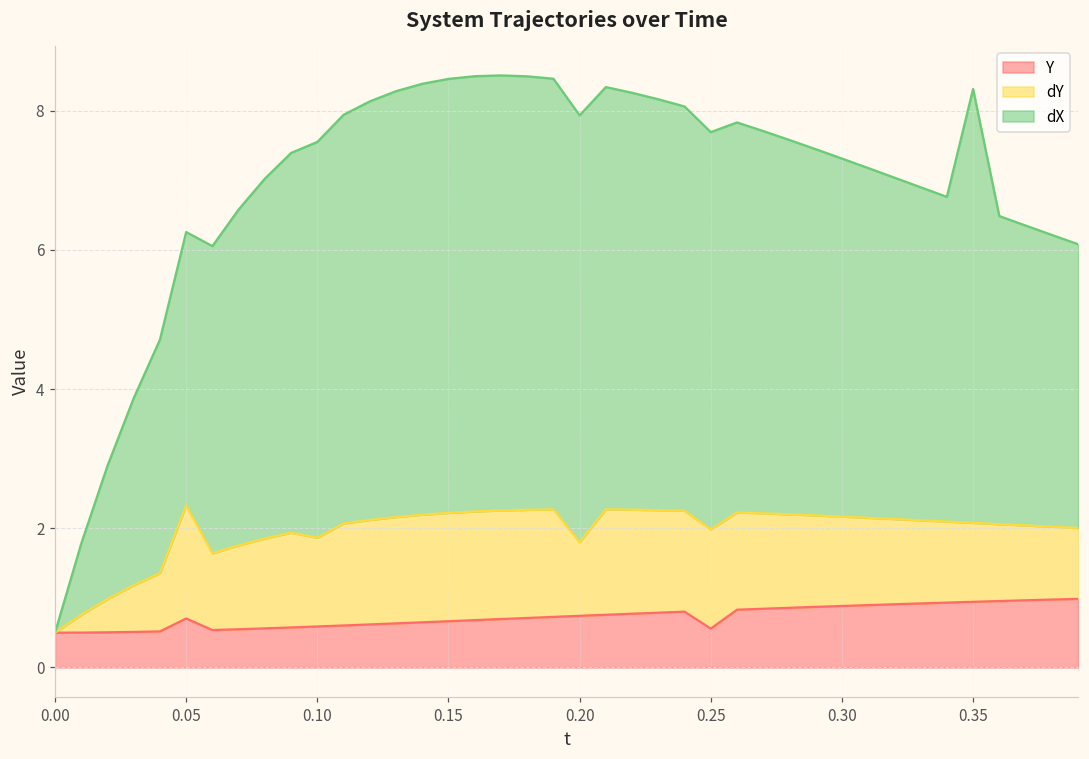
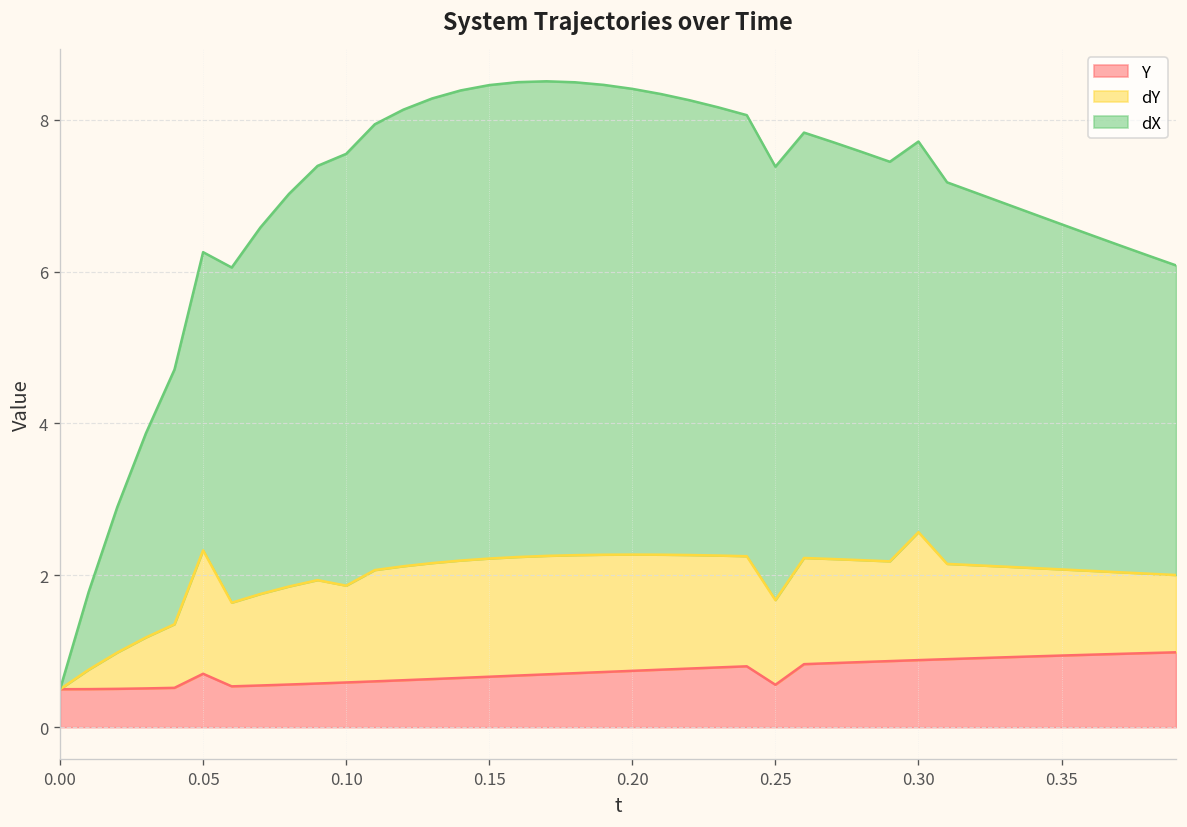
dY, 0.20: 1.1 -> 1.5
dY, 0.25: 1.4 -> 1.1
dY, 0.30: 1.3 -> 1.7
dX, 0.35: 6.2 -> 4.5
